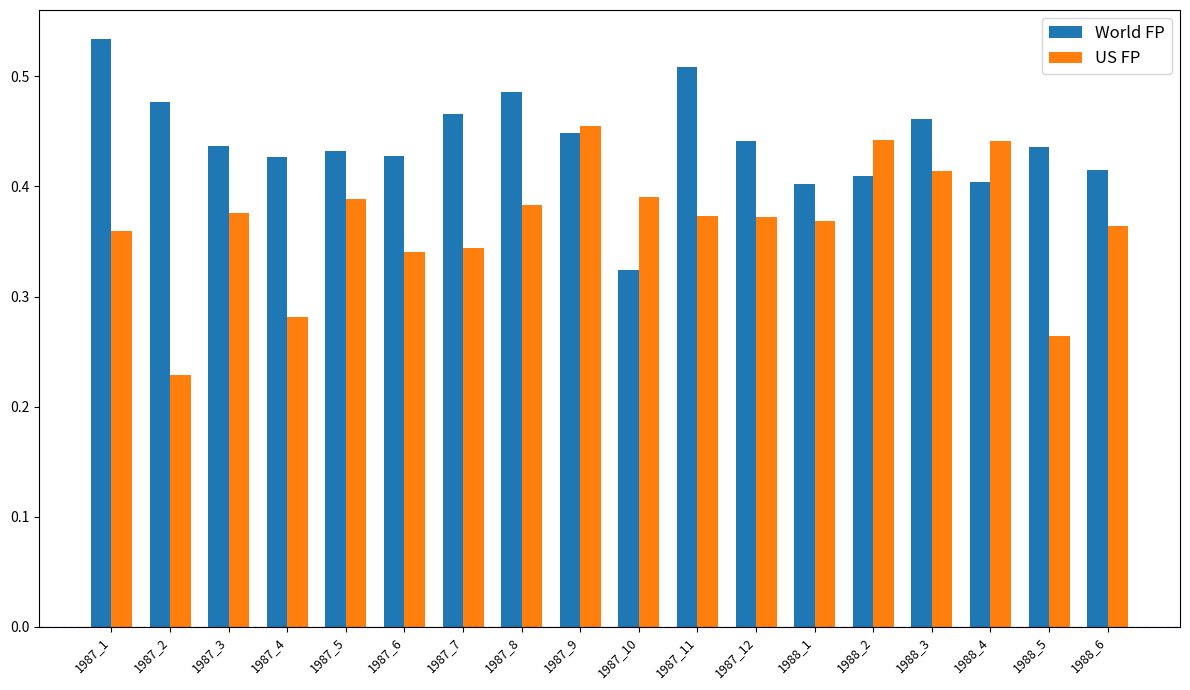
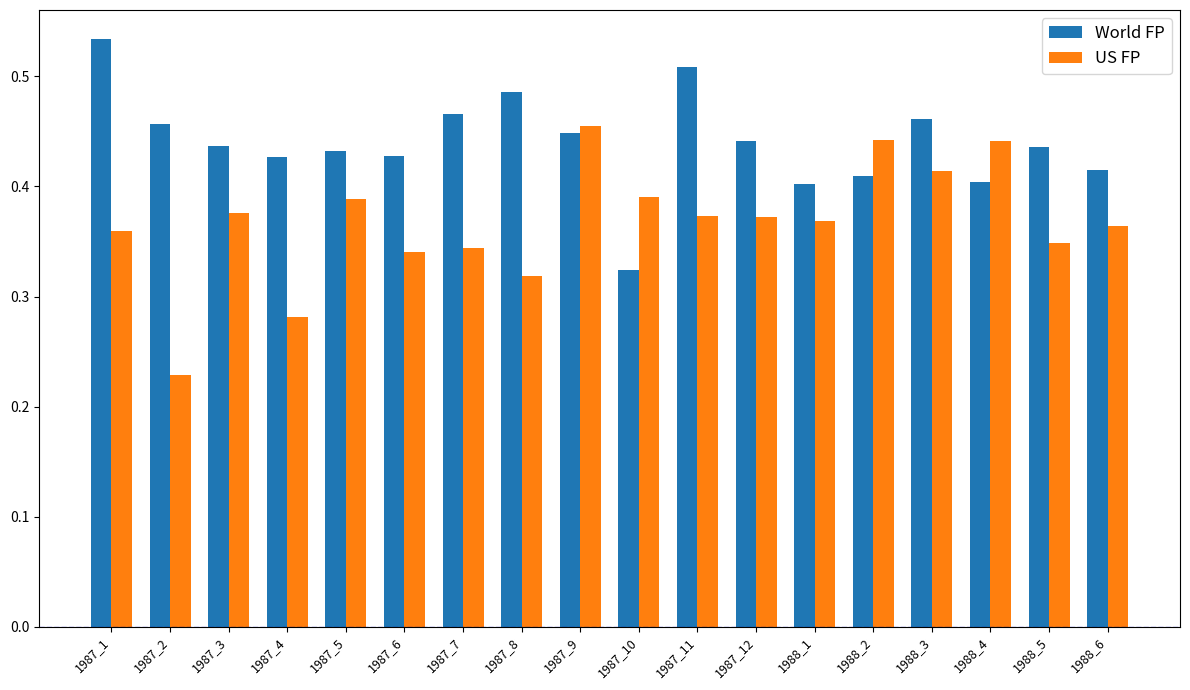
World FP, 1987_2: 0.477 -> 0.457
US FP, 1987_8: 0.384 -> 0.318
US FP, 1988_5: 0.264 -> 0.349
